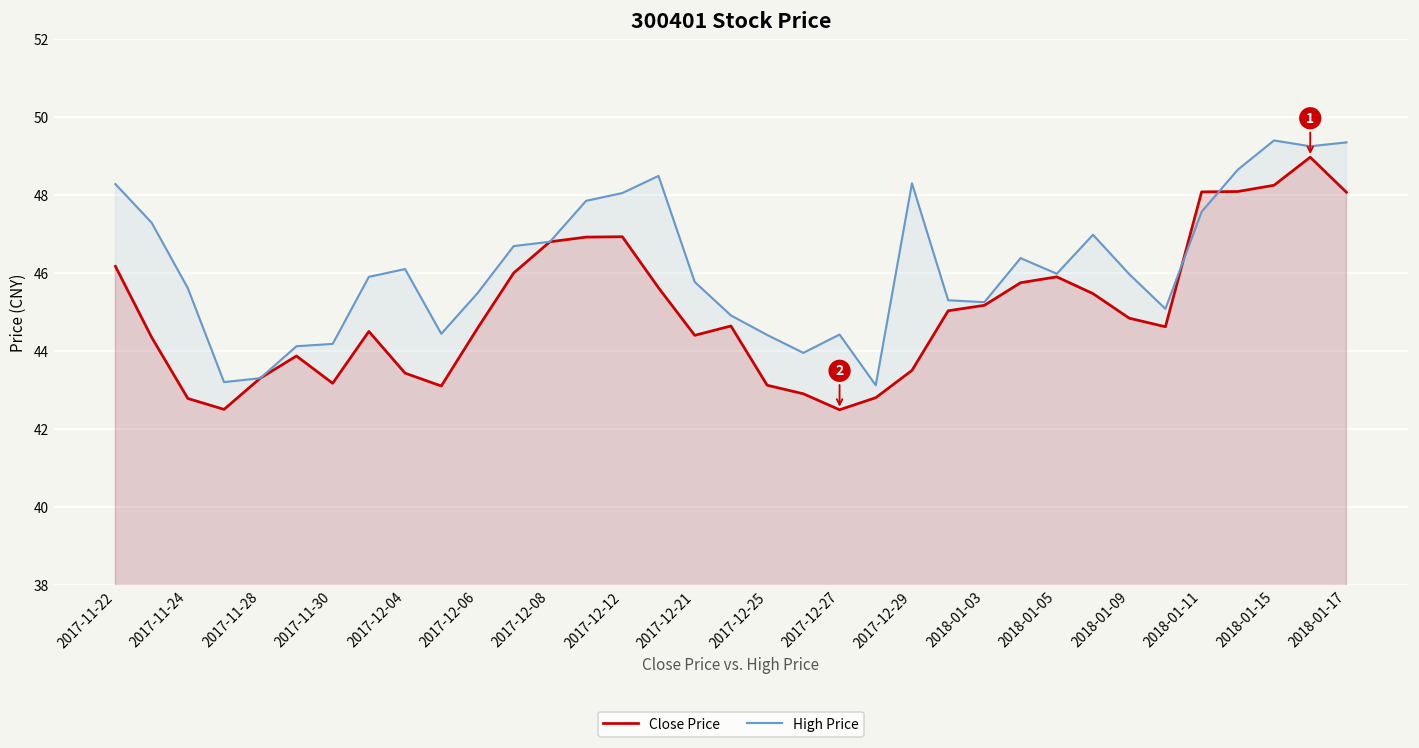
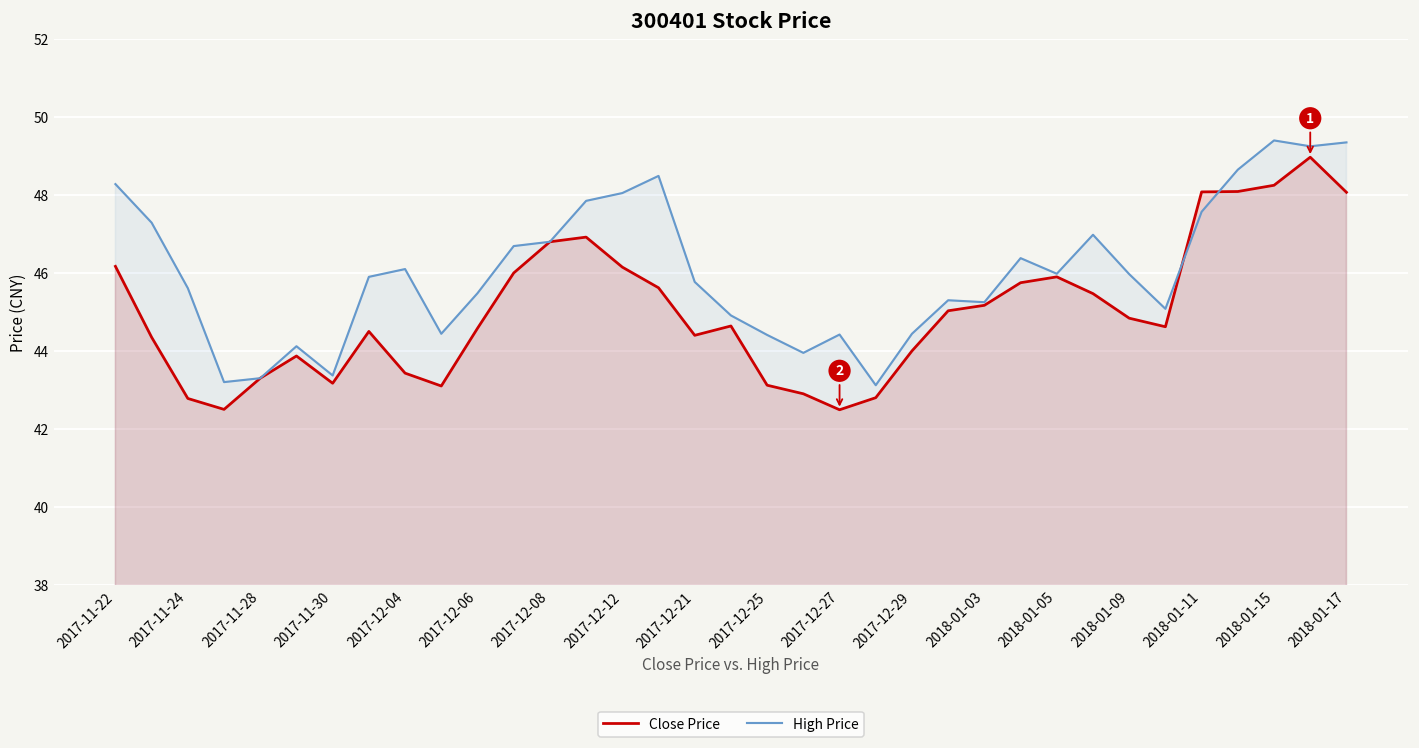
High Price, 2017-11-30: 44.2 -> 43.4
Close Price, 2017-12-12: 46.9 -> 46.2
Close Price, 2017-12-29: 43.5 -> 44.0
High Price, 2017-12-29: 48.3 -> 44.4
